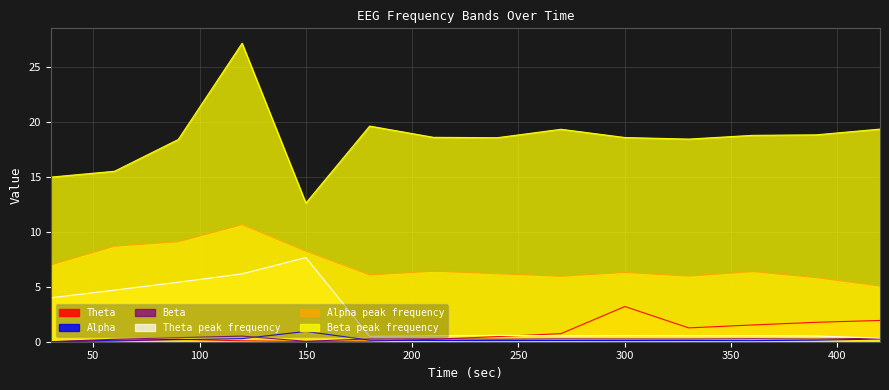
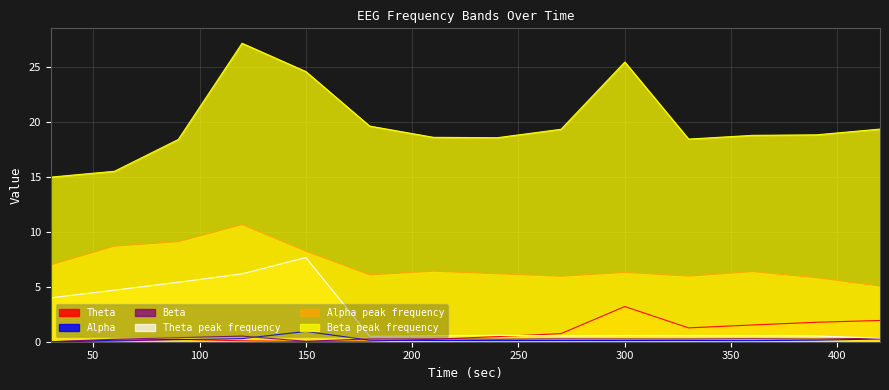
Beta peak frequency, 150: 12.6 -> 24.6
Beta peak frequency, 300: 18.6 -> 25.5
